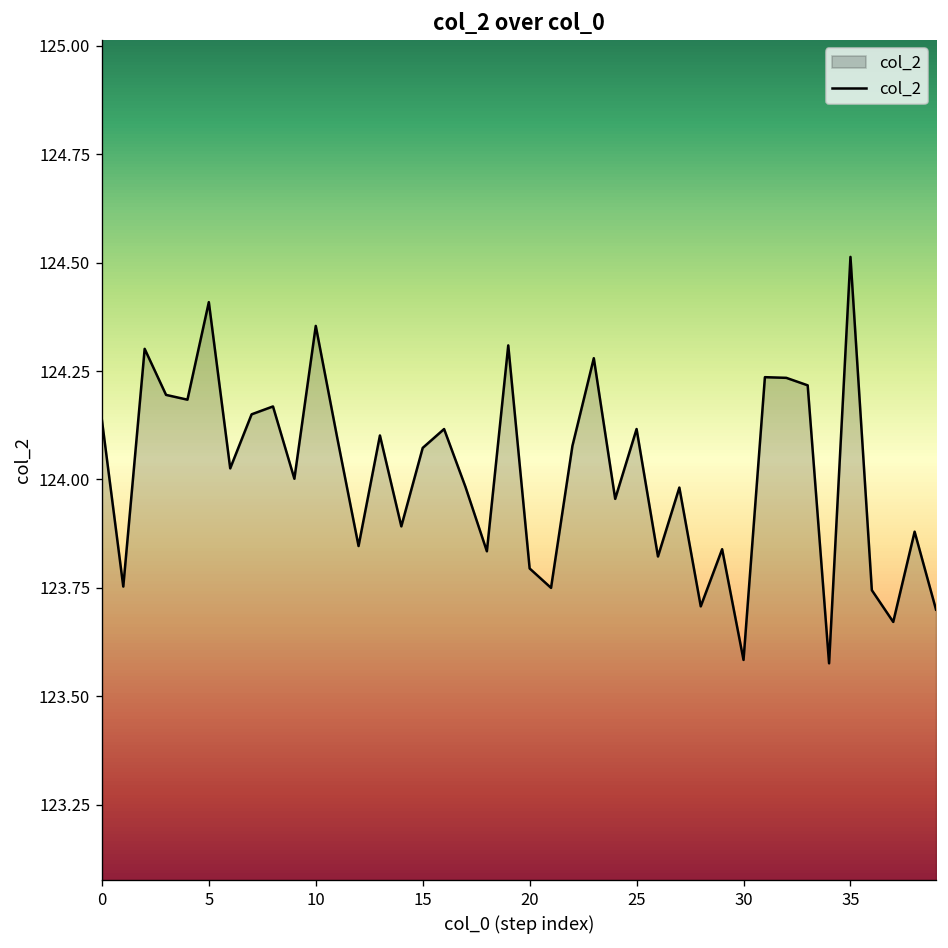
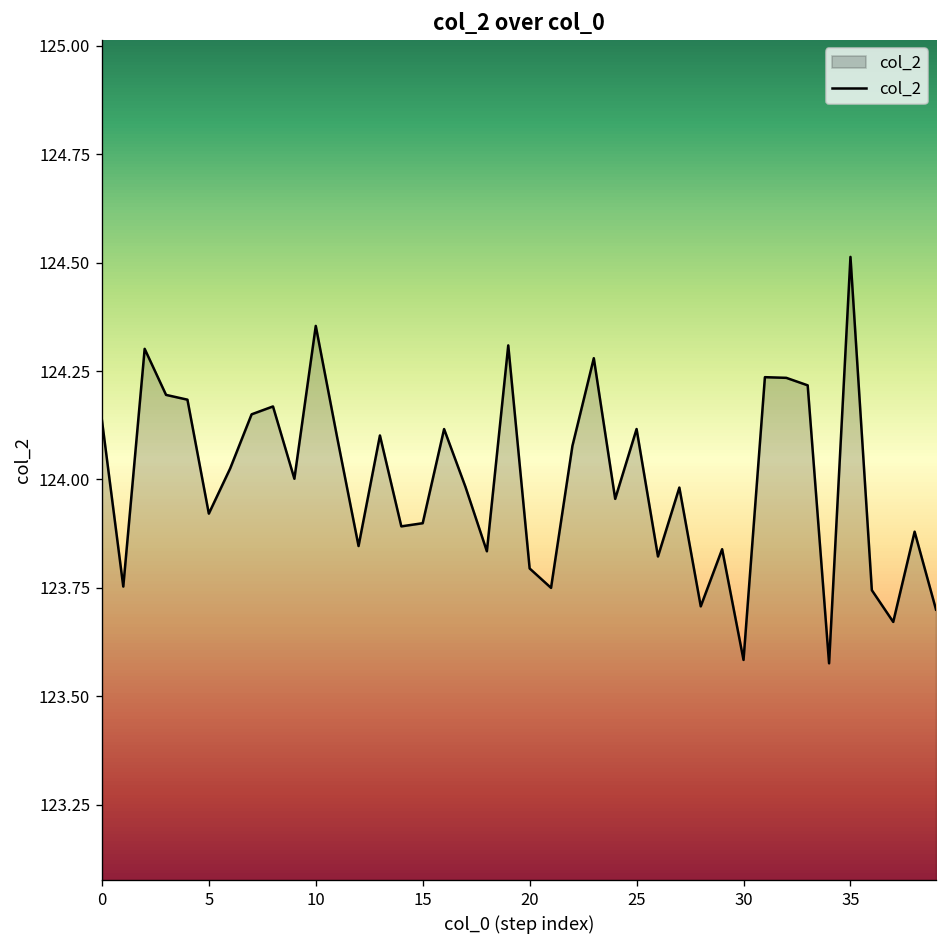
5: 124.41 -> 123.92
15: 124.07 -> 123.90
